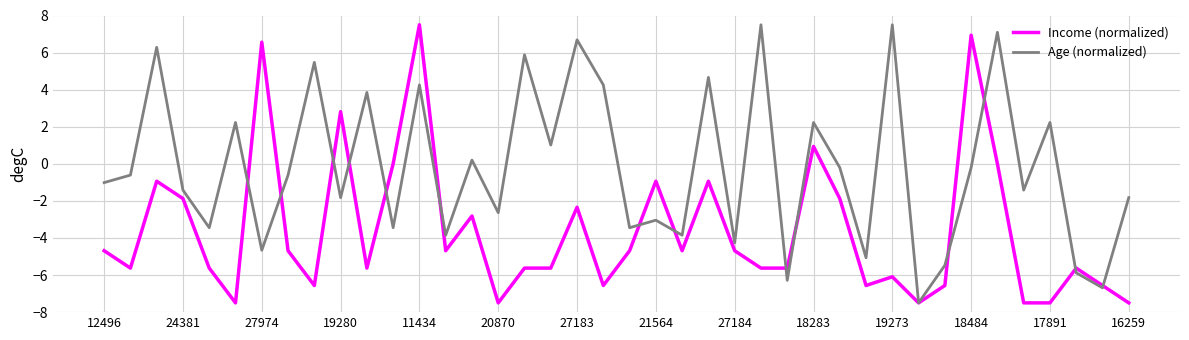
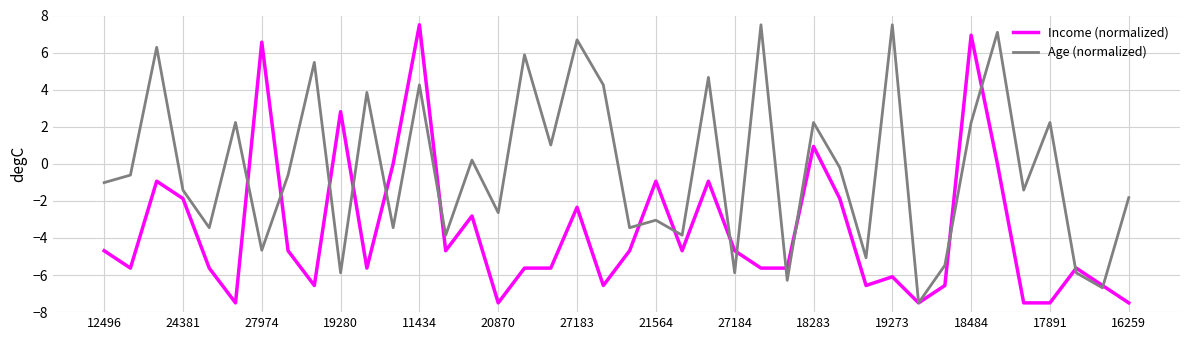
Age (normalized), 19280: -1.8 -> -5.9
Age (normalized), 27184: -4.3 -> -5.9
Age (normalized), 18484: -0.2 -> 2.2
